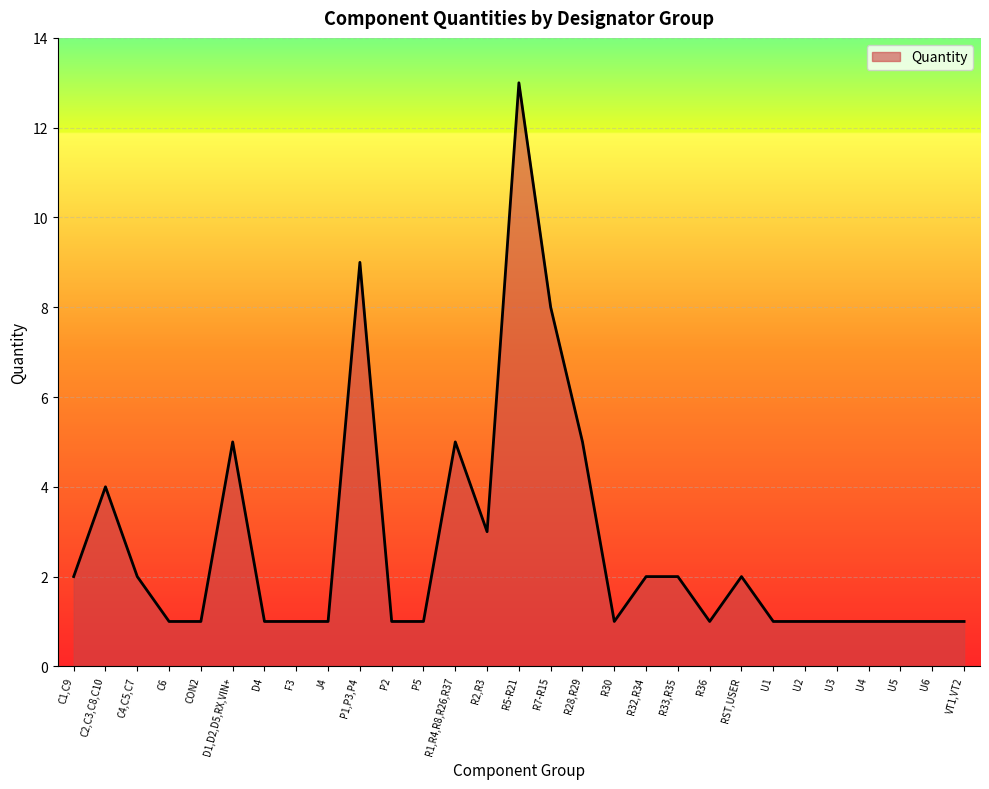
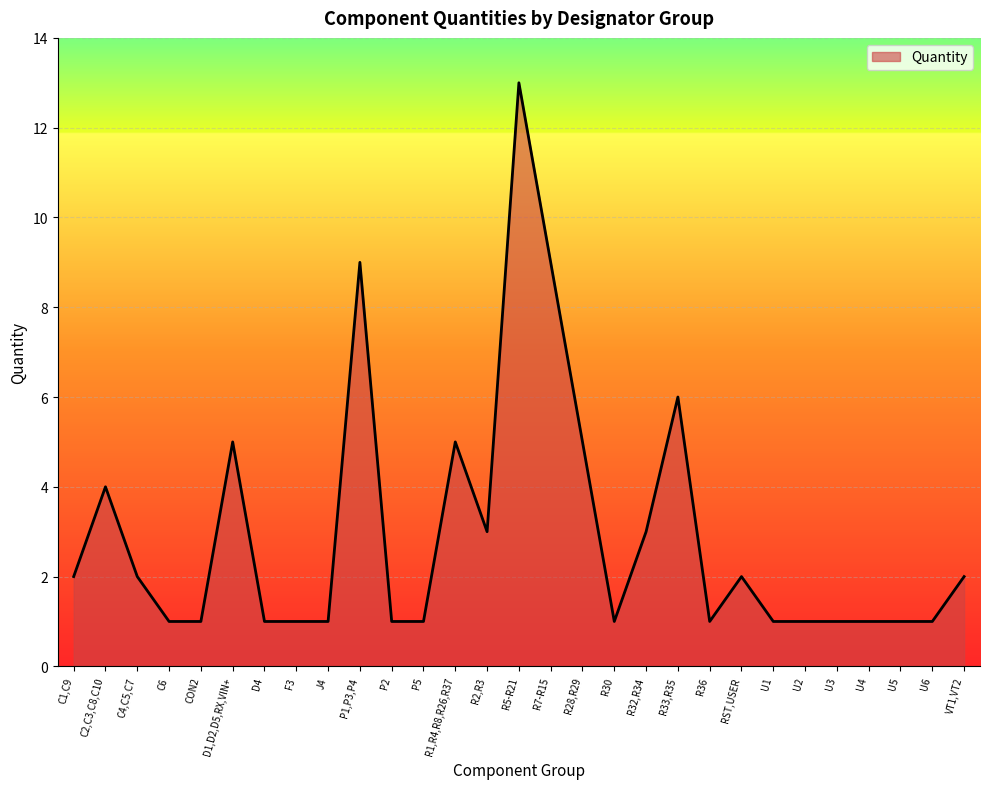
R7-R15: 8 -> 9
R32,R34: 2 -> 3
R33,R35: 2 -> 6
VT1,VT2: 1 -> 2
